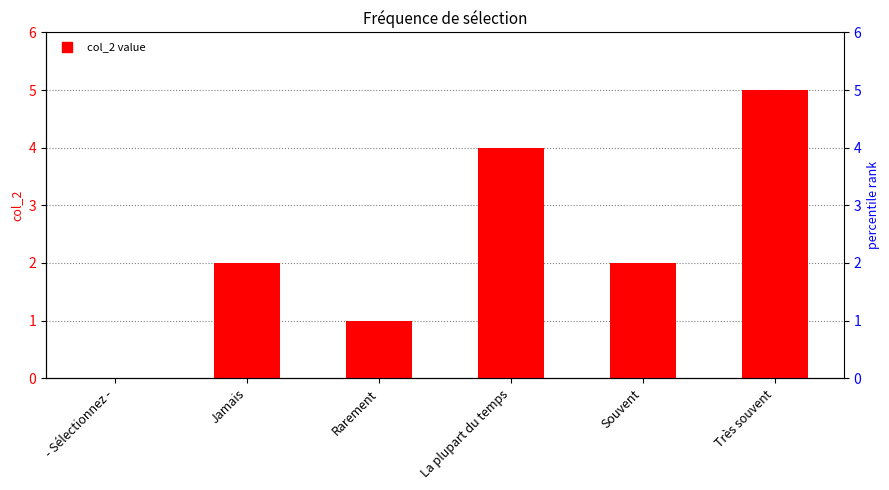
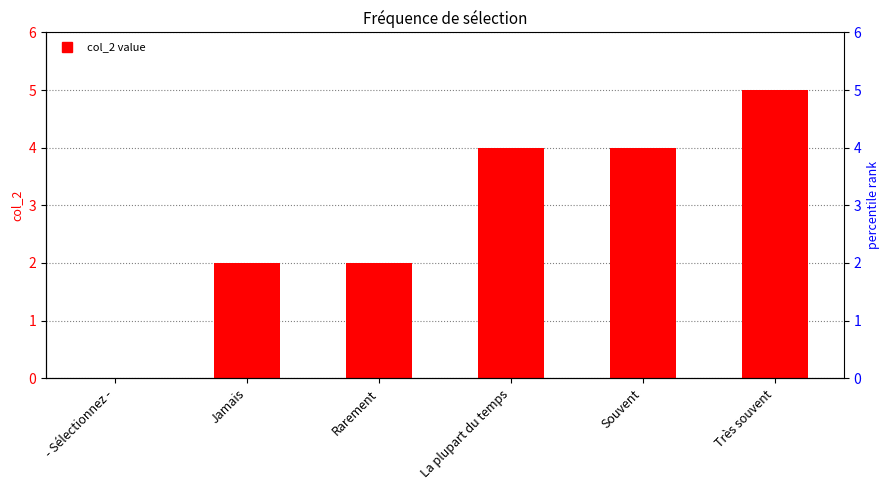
Rarement: 1 -> 2
Souvent: 2 -> 4
